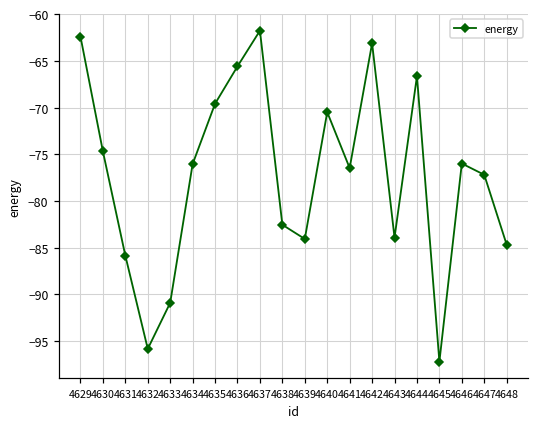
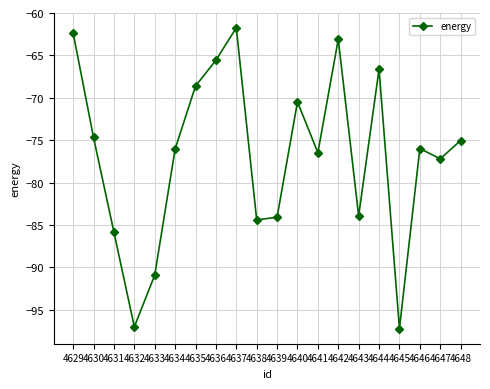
4632: -96 -> -97
4635: -70 -> -69
4638: -83 -> -84
4648: -85 -> -75
